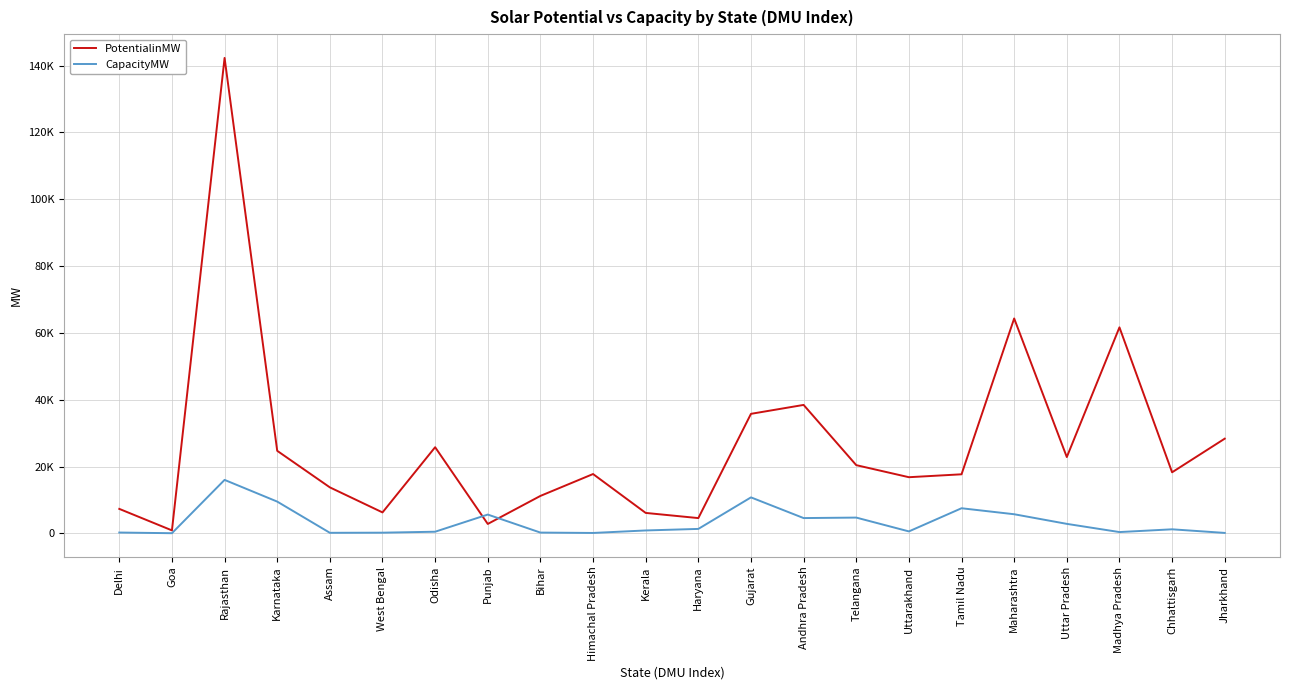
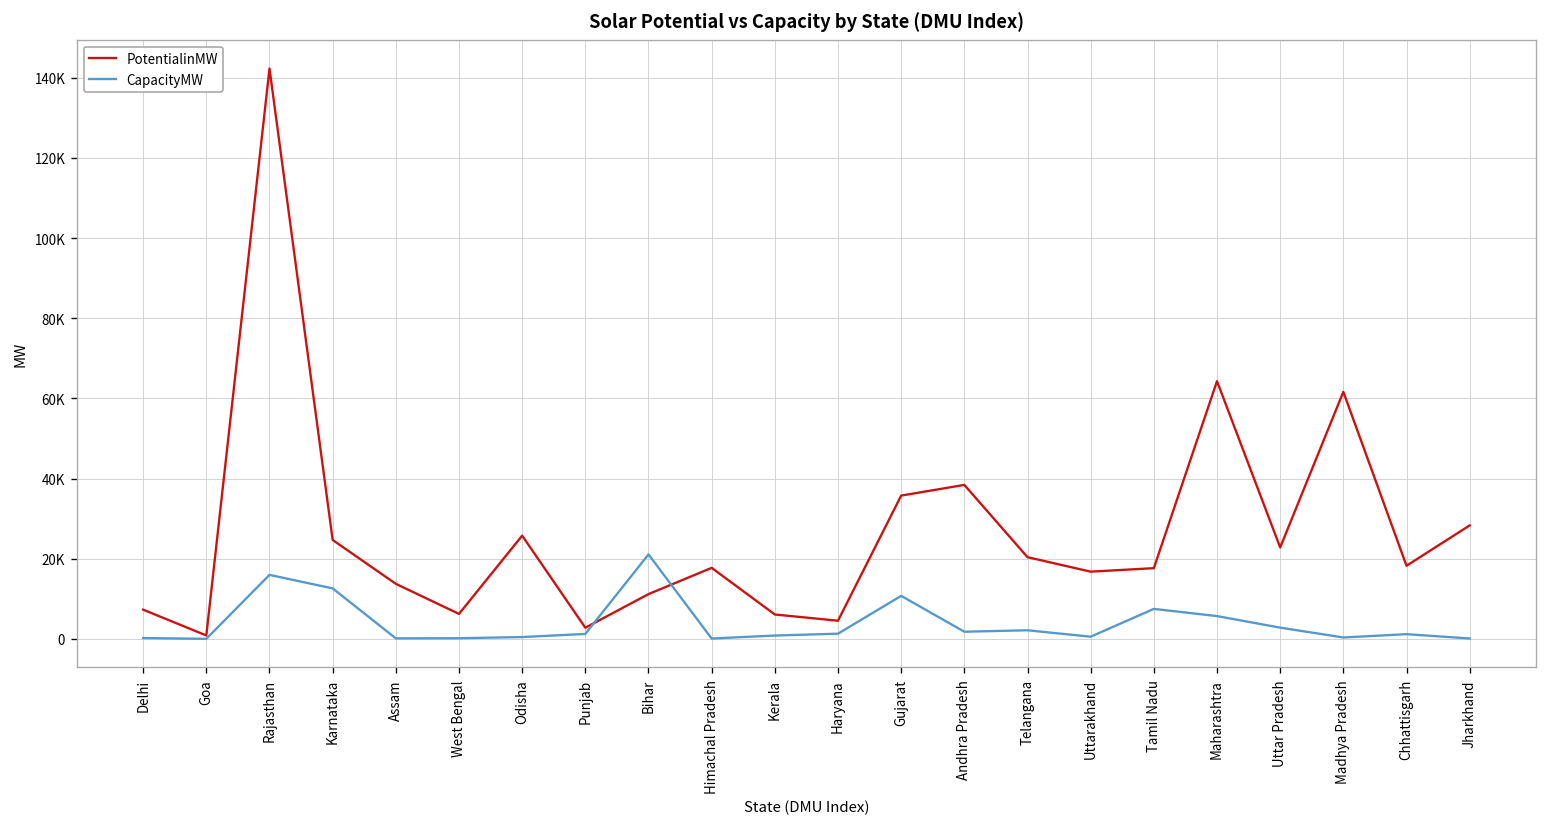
CapacityMW, Karnataka: 9000 -> 13000
CapacityMW, Punjab: 6000 -> 1000
CapacityMW, Bihar: 0 -> 21000
CapacityMW, Andhra Pradesh: 5000 -> 2000
CapacityMW, Telangana: 5000 -> 2000
